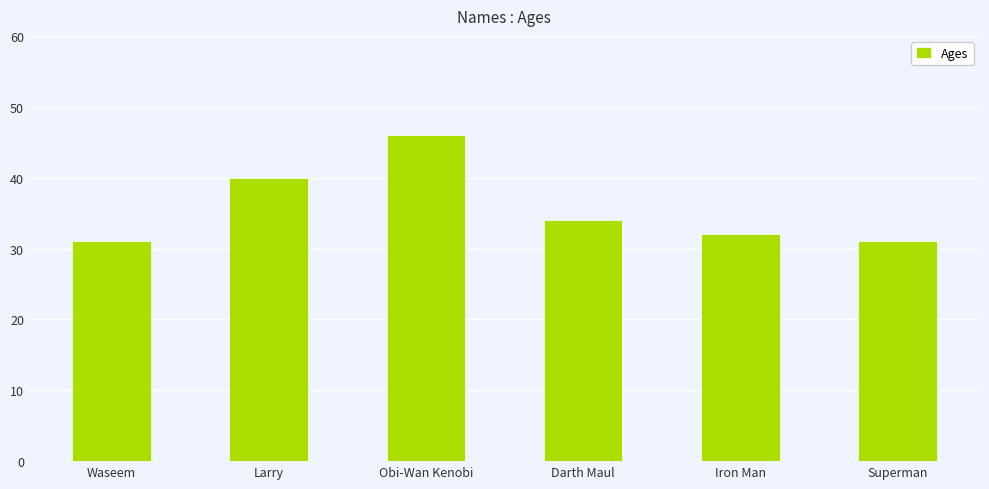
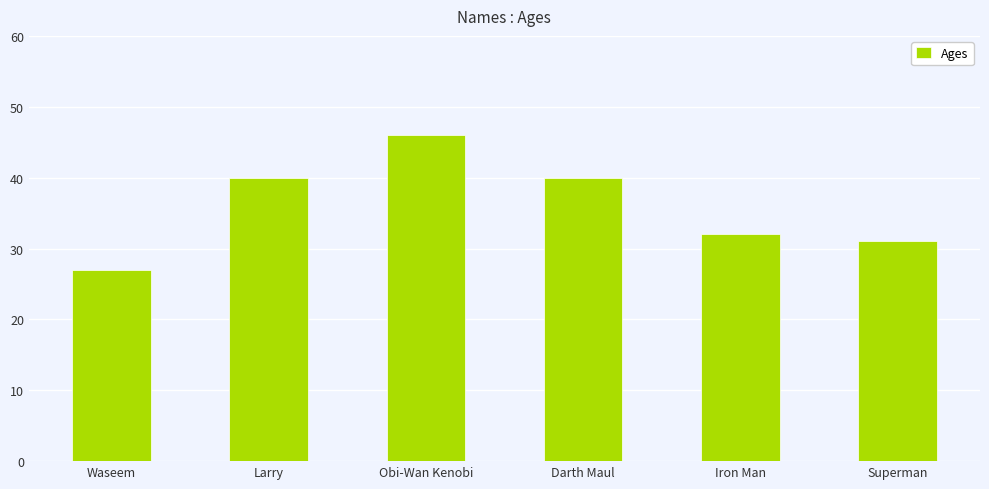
Waseem: 31 -> 27
Darth Maul: 34 -> 40
